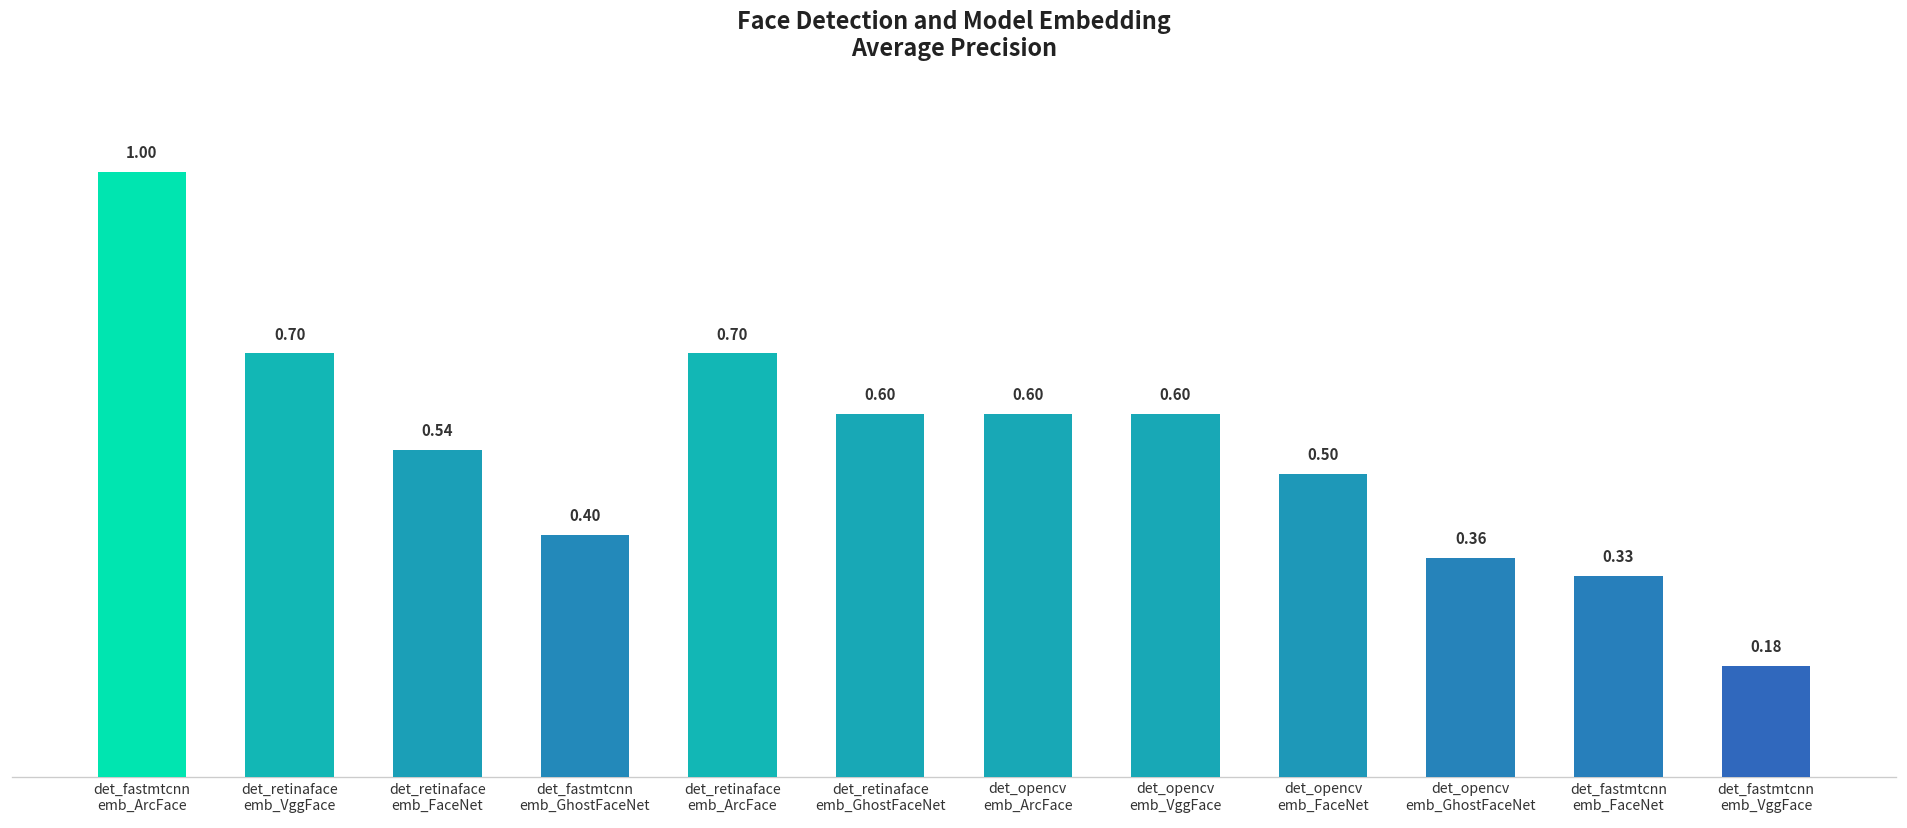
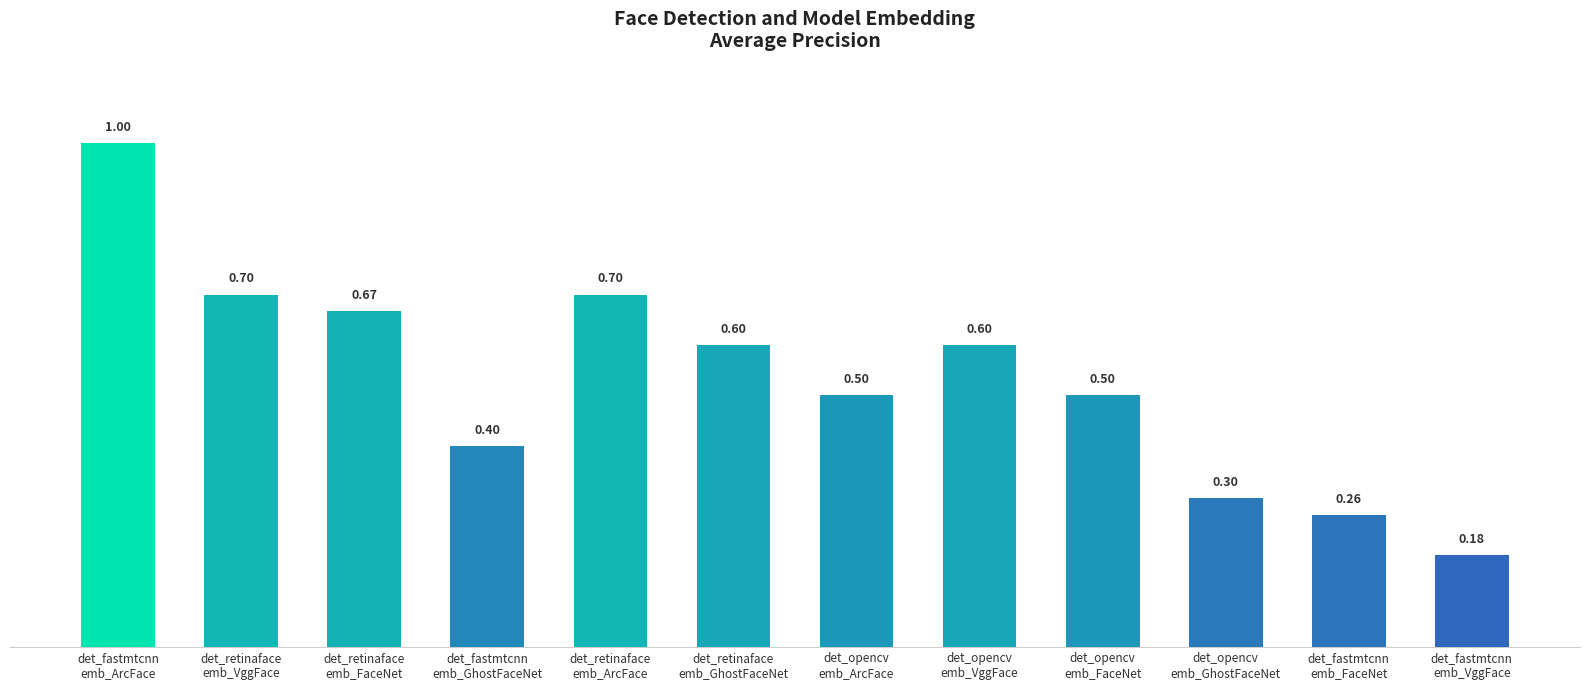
det_retinaface emb_FaceNet: 0.54 -> 0.67
det_opencv emb_ArcFace: 0.60 -> 0.50
det_opencv emb_GhostFaceNet: 0.36 -> 0.30
det_fastmtcnn emb_FaceNet: 0.33 -> 0.26
